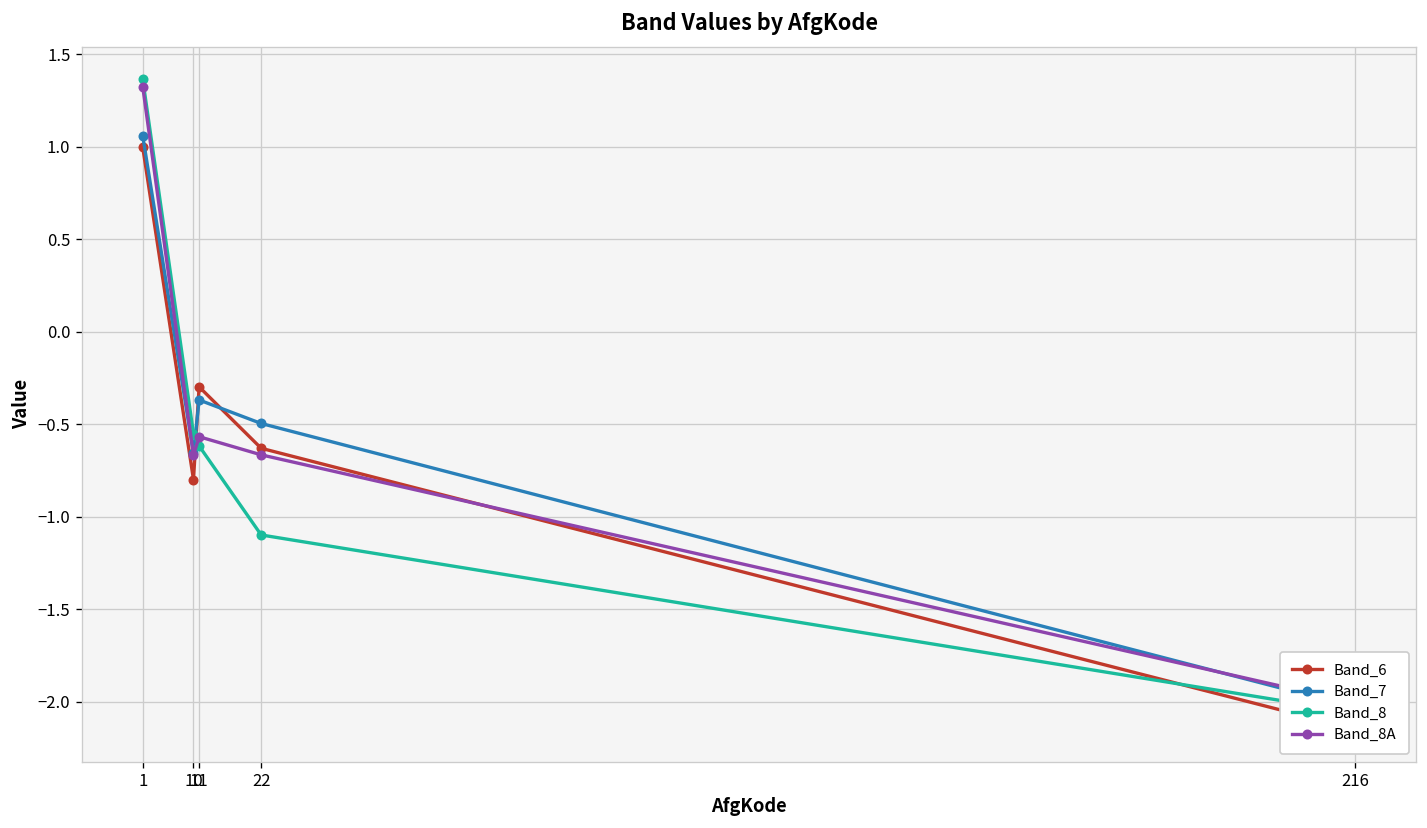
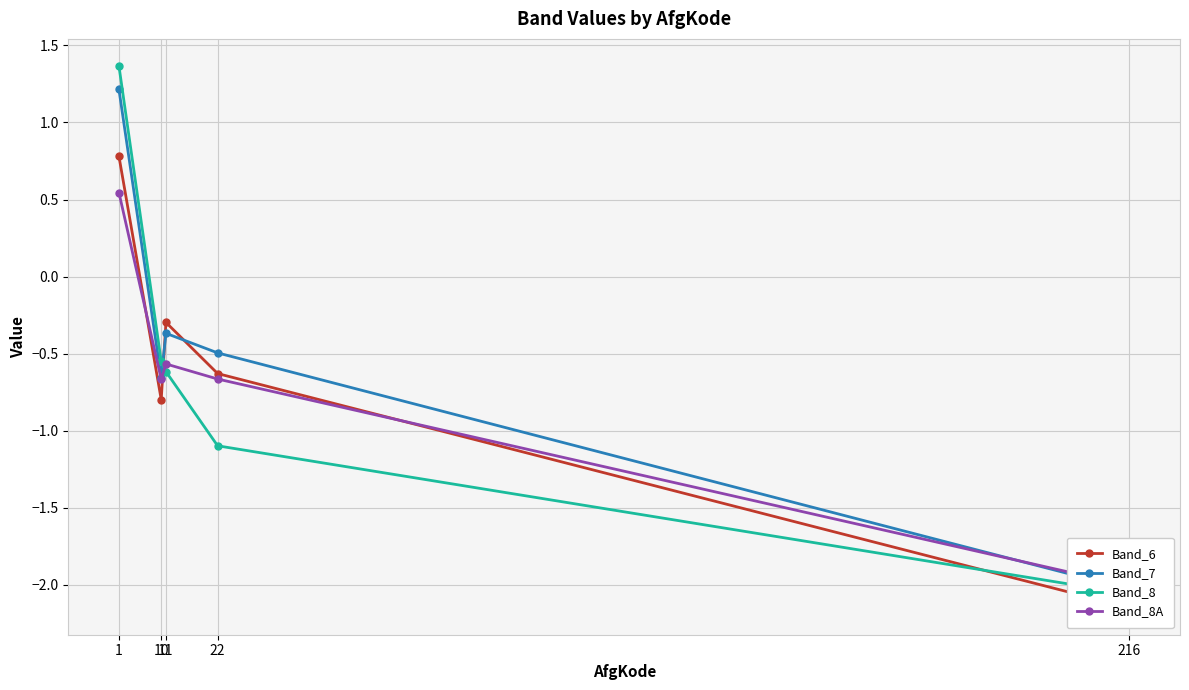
Band_6, 1: 1.00 -> 0.78
Band_7, 1: 1.06 -> 1.21
Band_8A, 1: 1.33 -> 0.54
